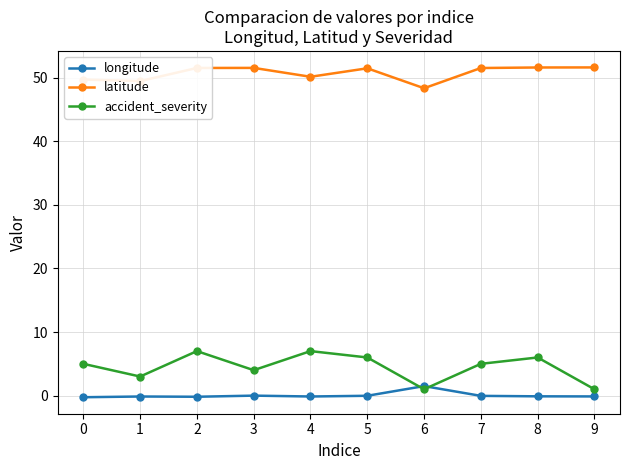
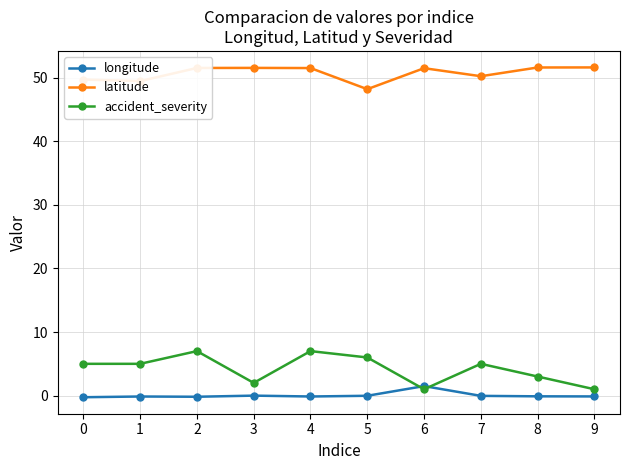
accident_severity, 1: 3 -> 5
accident_severity, 3: 4 -> 2
latitude, 4: 50 -> 52
latitude, 5: 51 -> 48
latitude, 6: 48 -> 51
latitude, 7: 52 -> 50
accident_severity, 8: 6 -> 3
